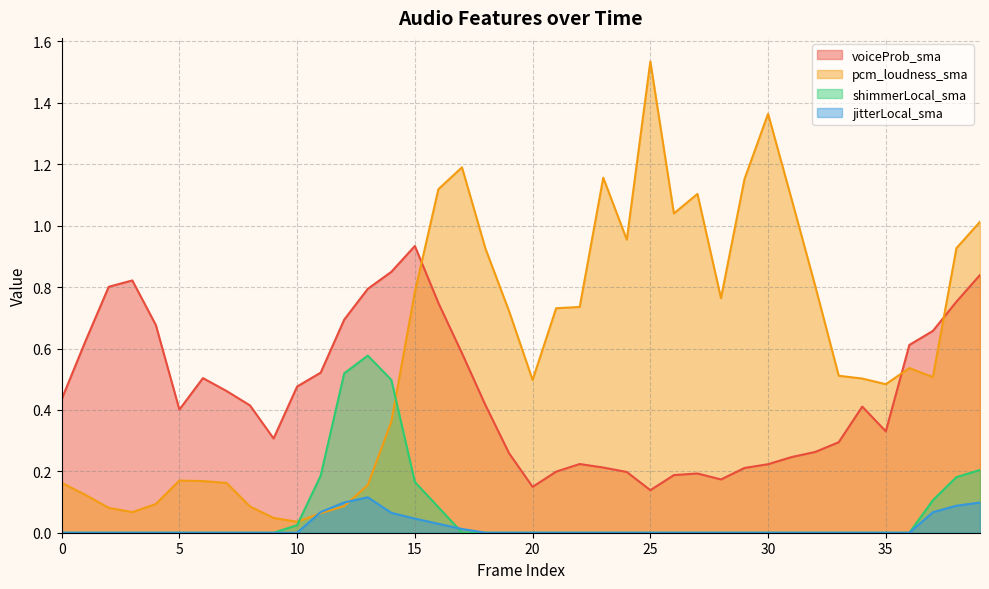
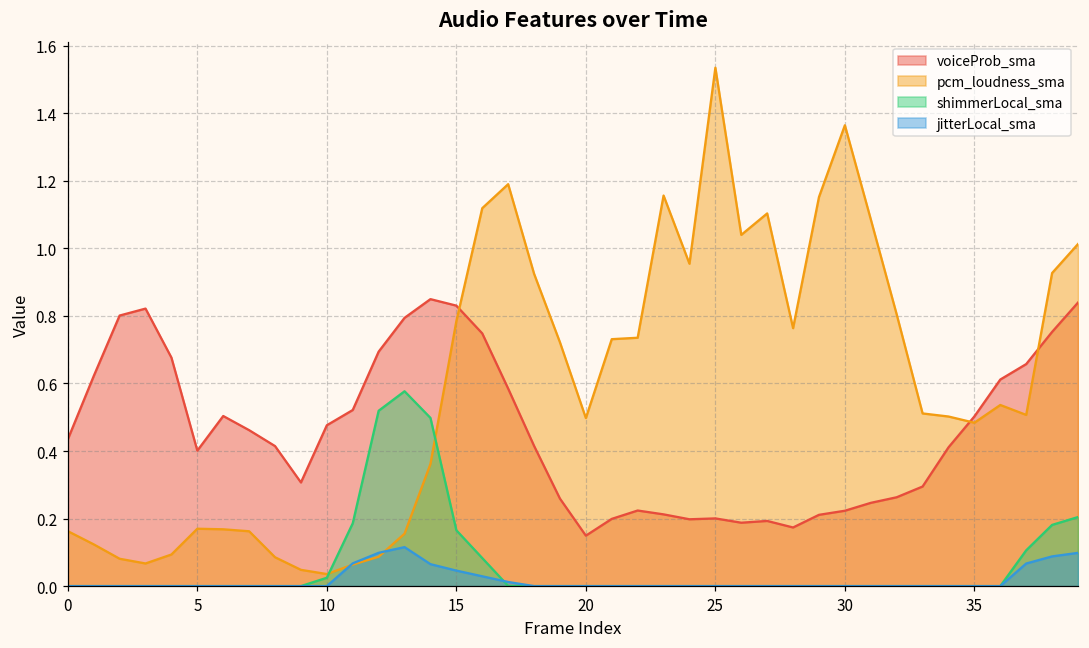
voiceProb_sma, 15: 0.93 -> 0.83
voiceProb_sma, 25: 0.14 -> 0.20
voiceProb_sma, 35: 0.33 -> 0.50
